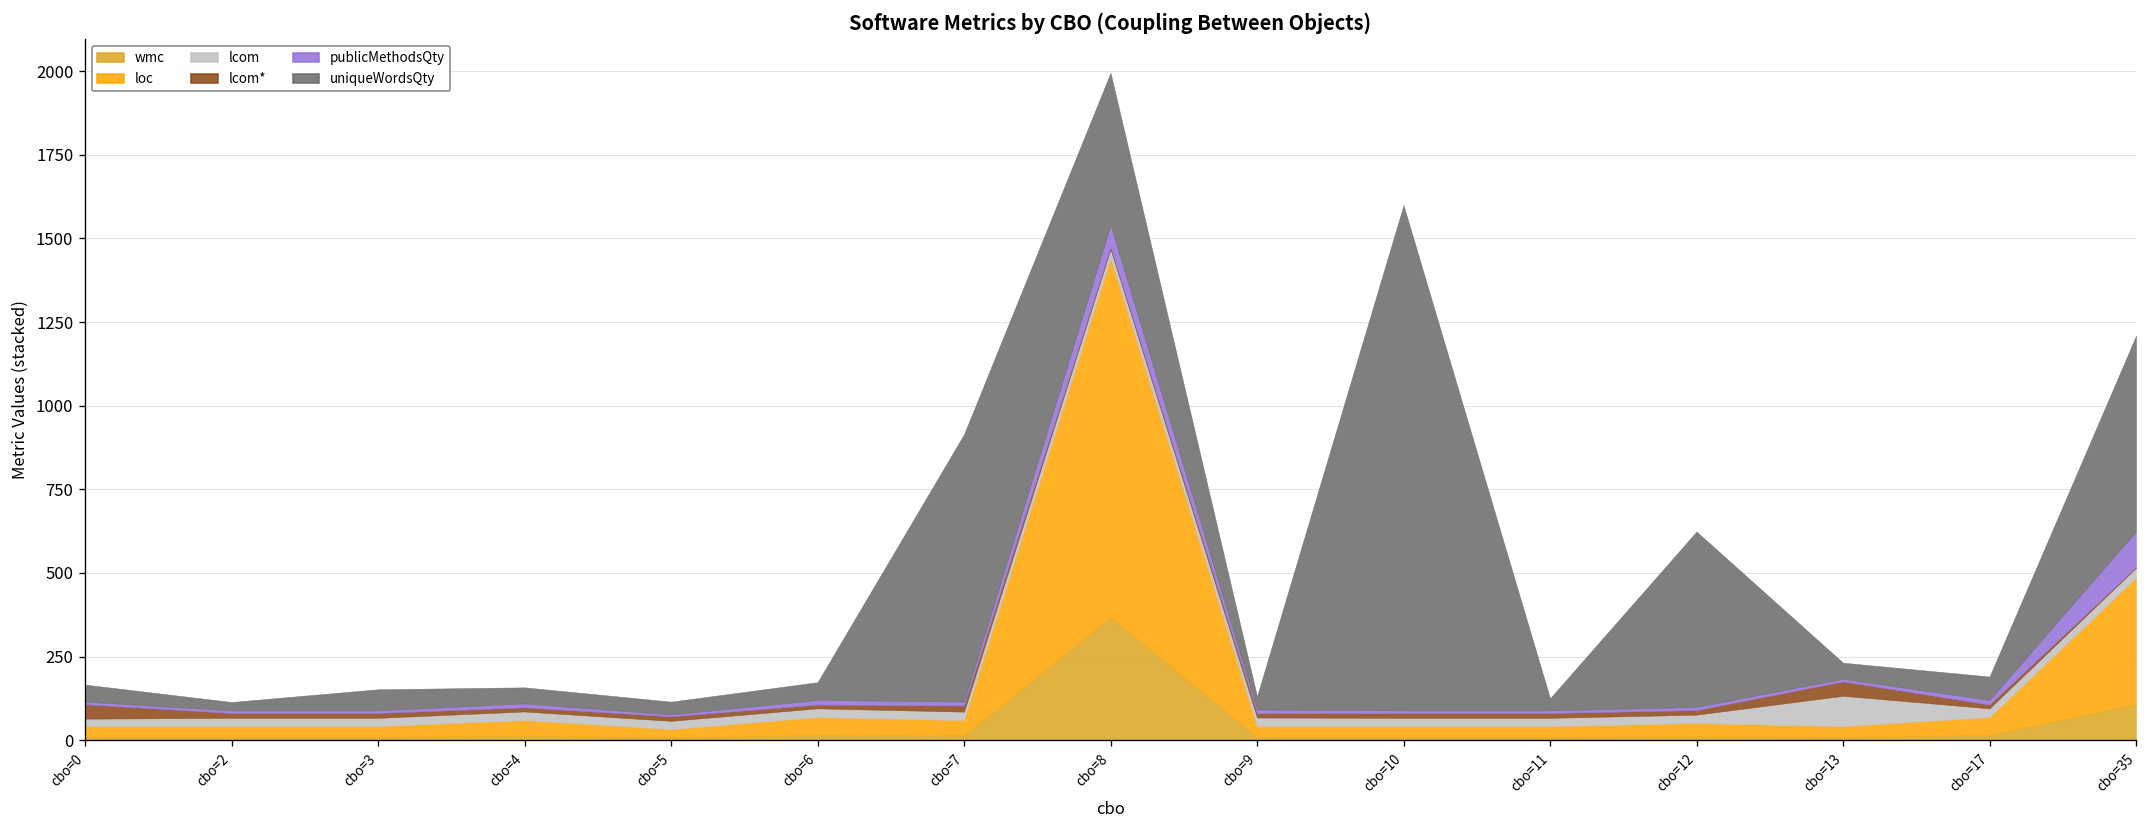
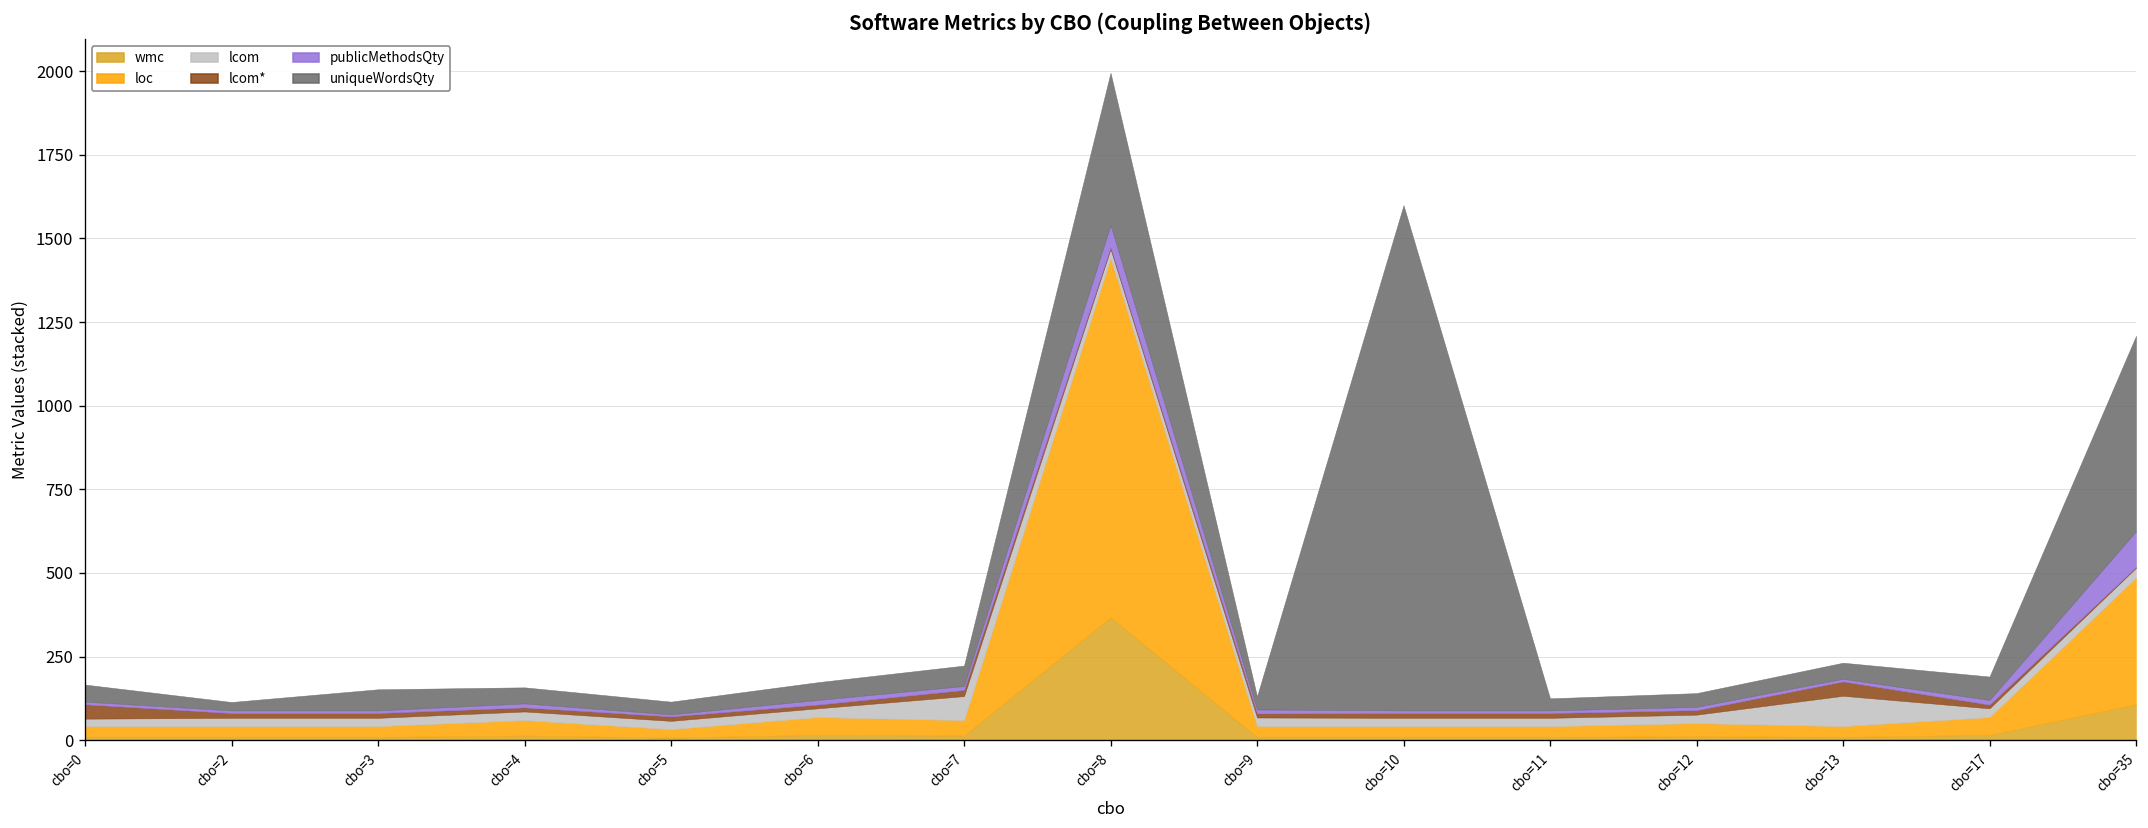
lcom, cbo=7: 30 -> 70
uniqueWordsQty, cbo=7: 800 -> 60
uniqueWordsQty, cbo=12: 520 -> 40
